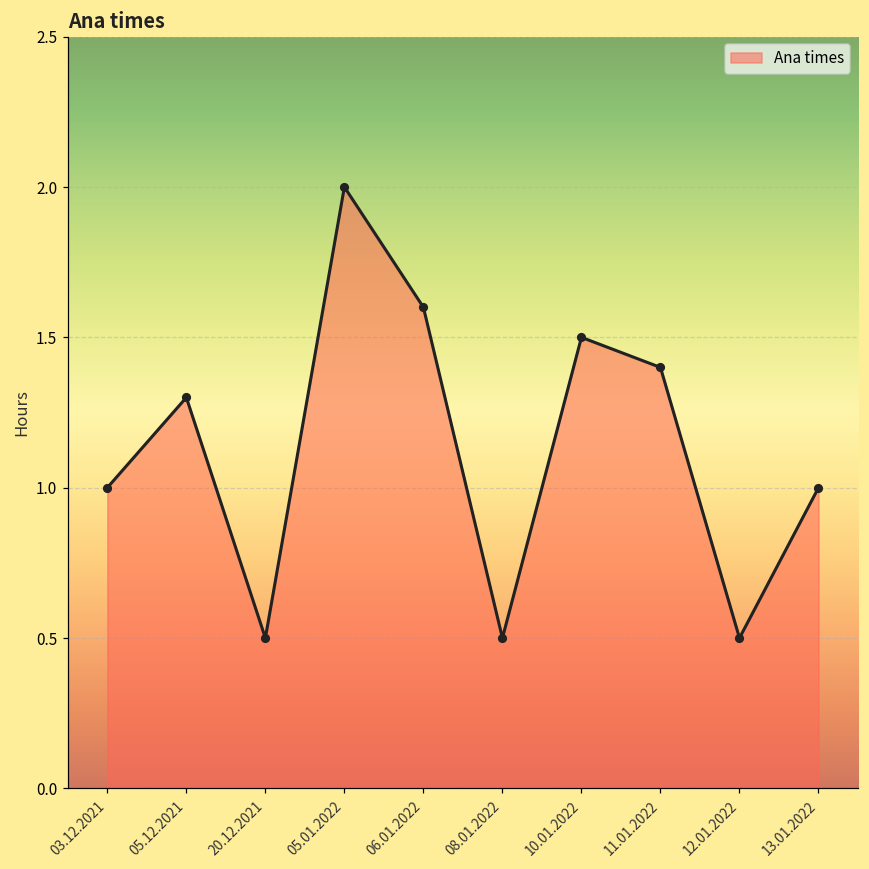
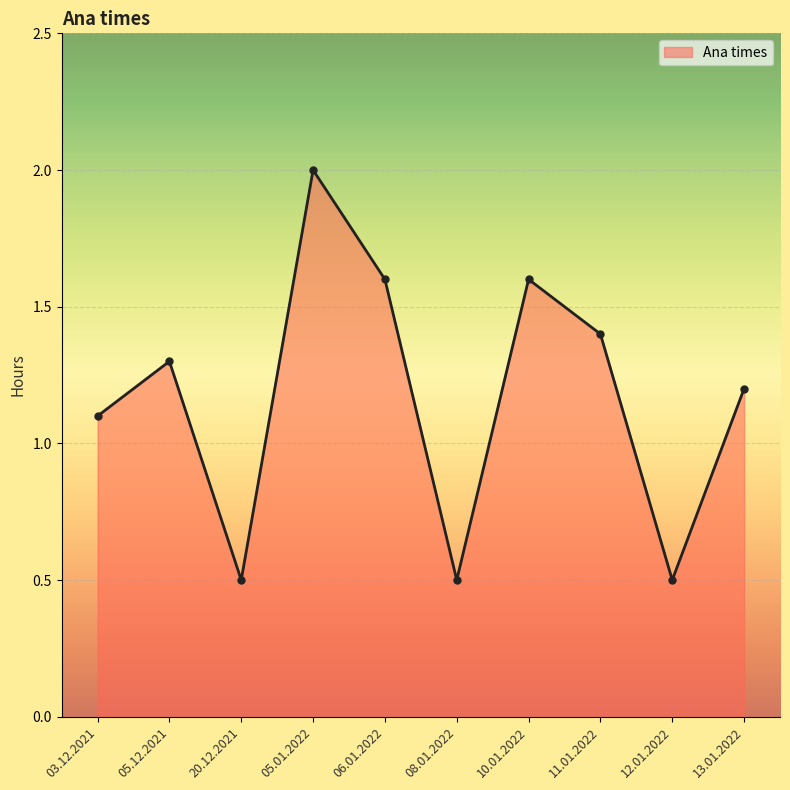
03.12.2021: 1.0 -> 1.1
10.01.2022: 1.5 -> 1.6
13.01.2022: 1.0 -> 1.2
